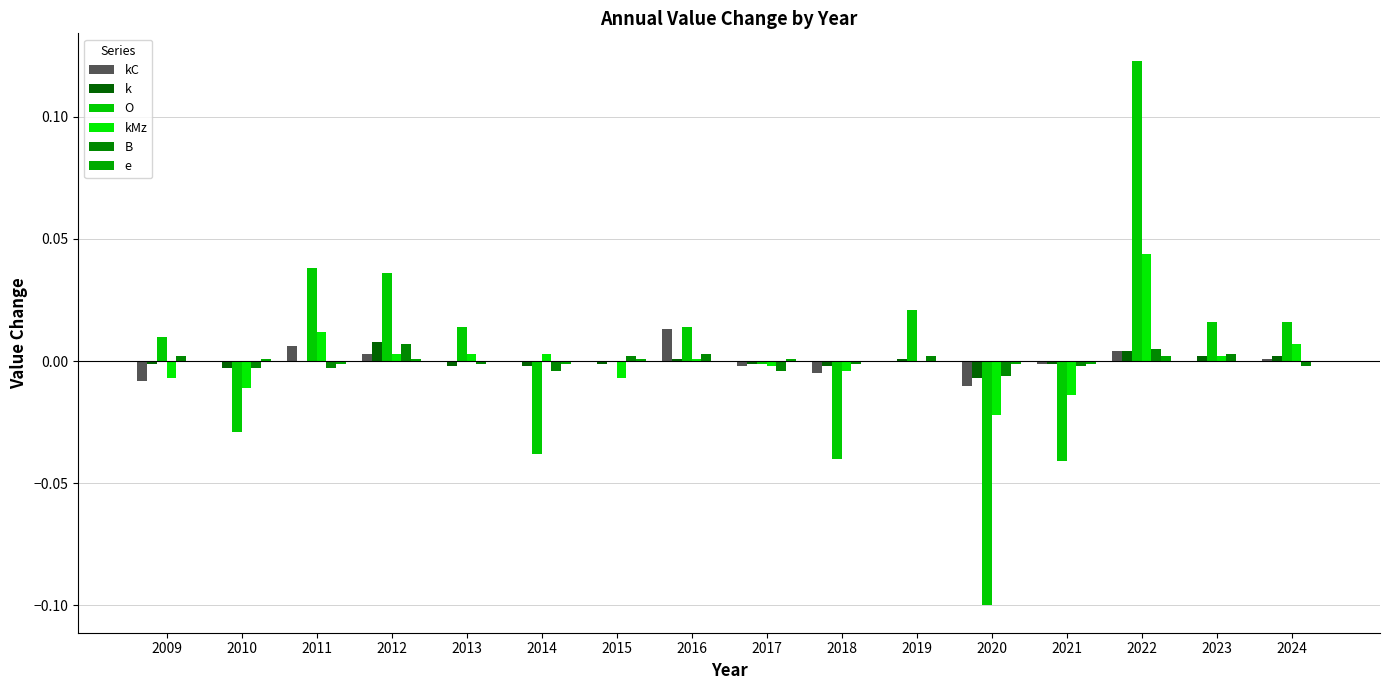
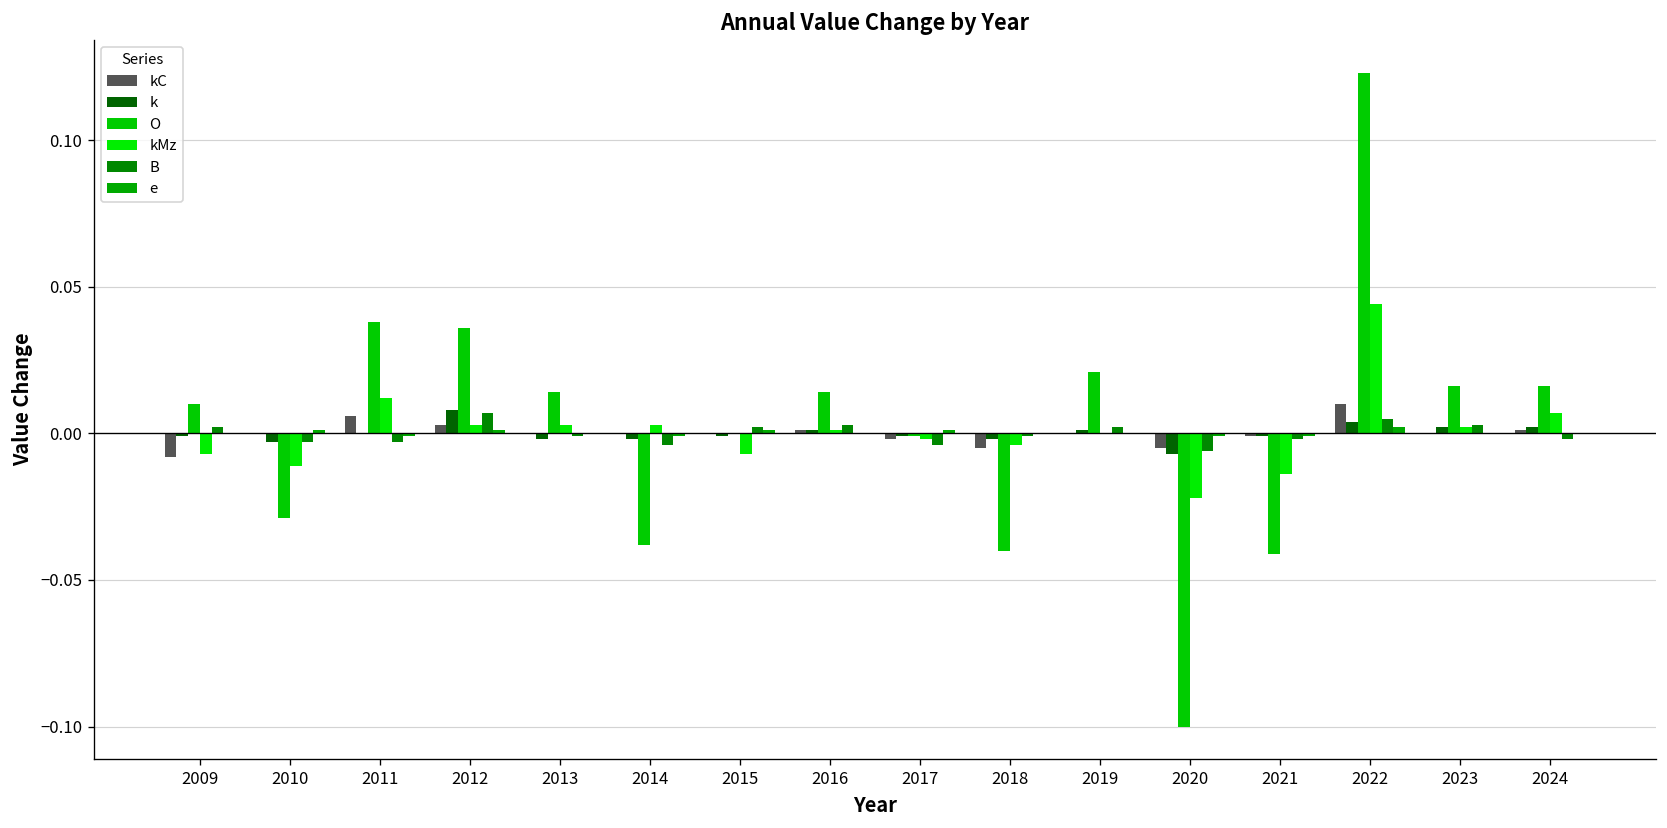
kC, 2016: 0.013 -> 0.001
kC, 2020: -0.010 -> -0.005
kC, 2022: 0.004 -> 0.010
